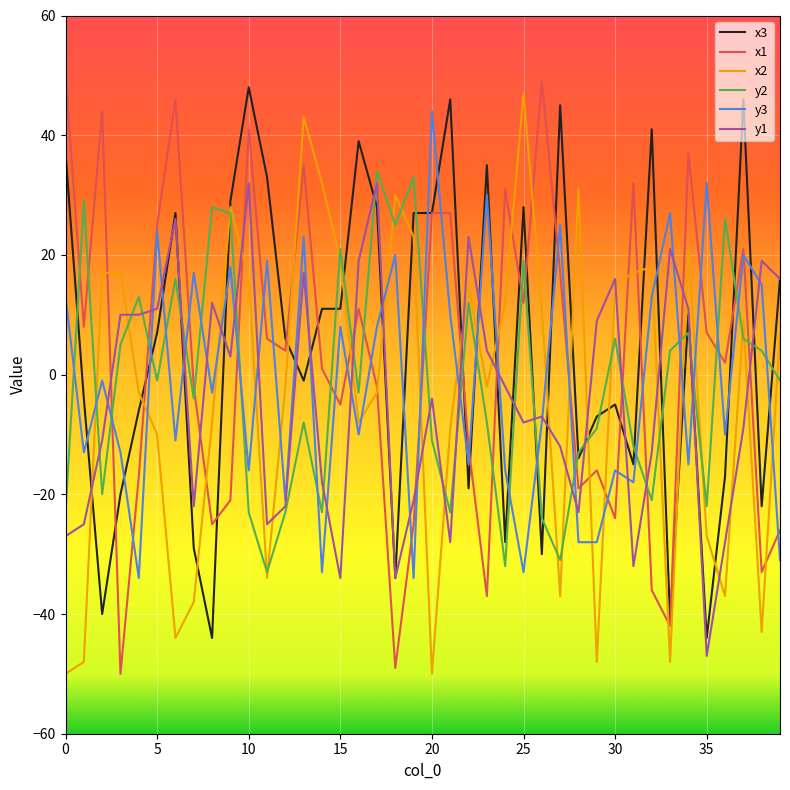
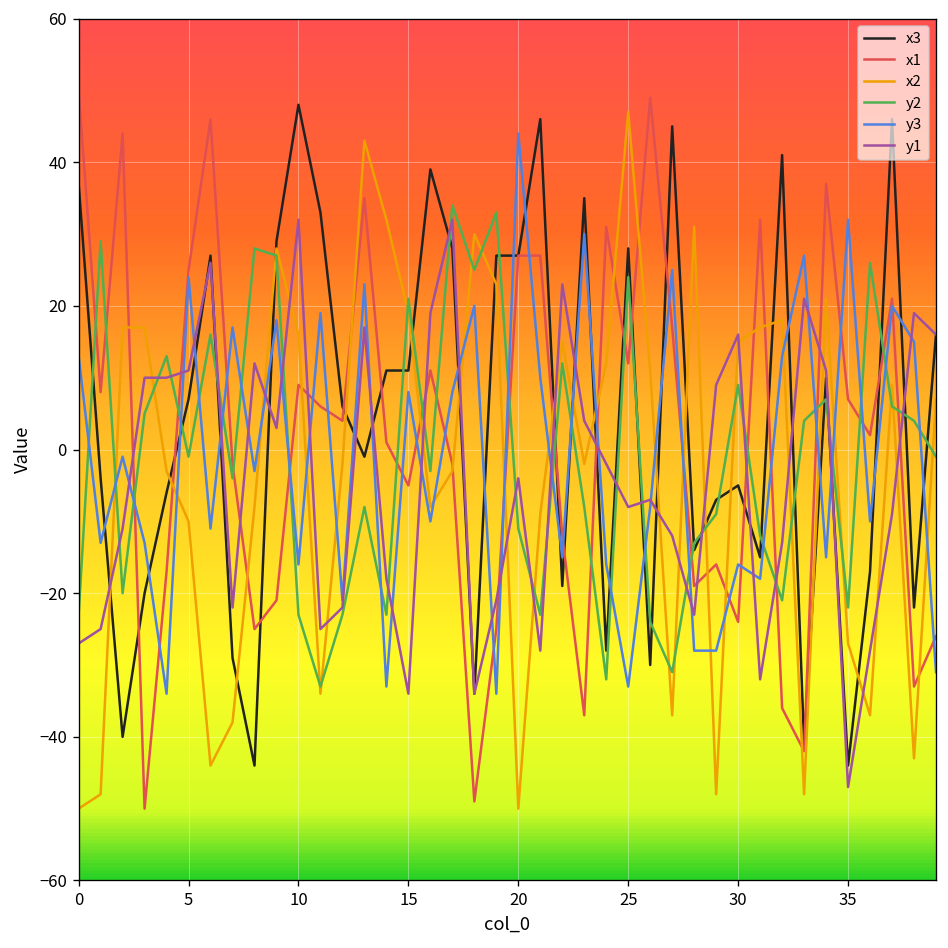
x1, 10: 41 -> 9
y2, 25: 19 -> 24
y2, 30: 6 -> 9
